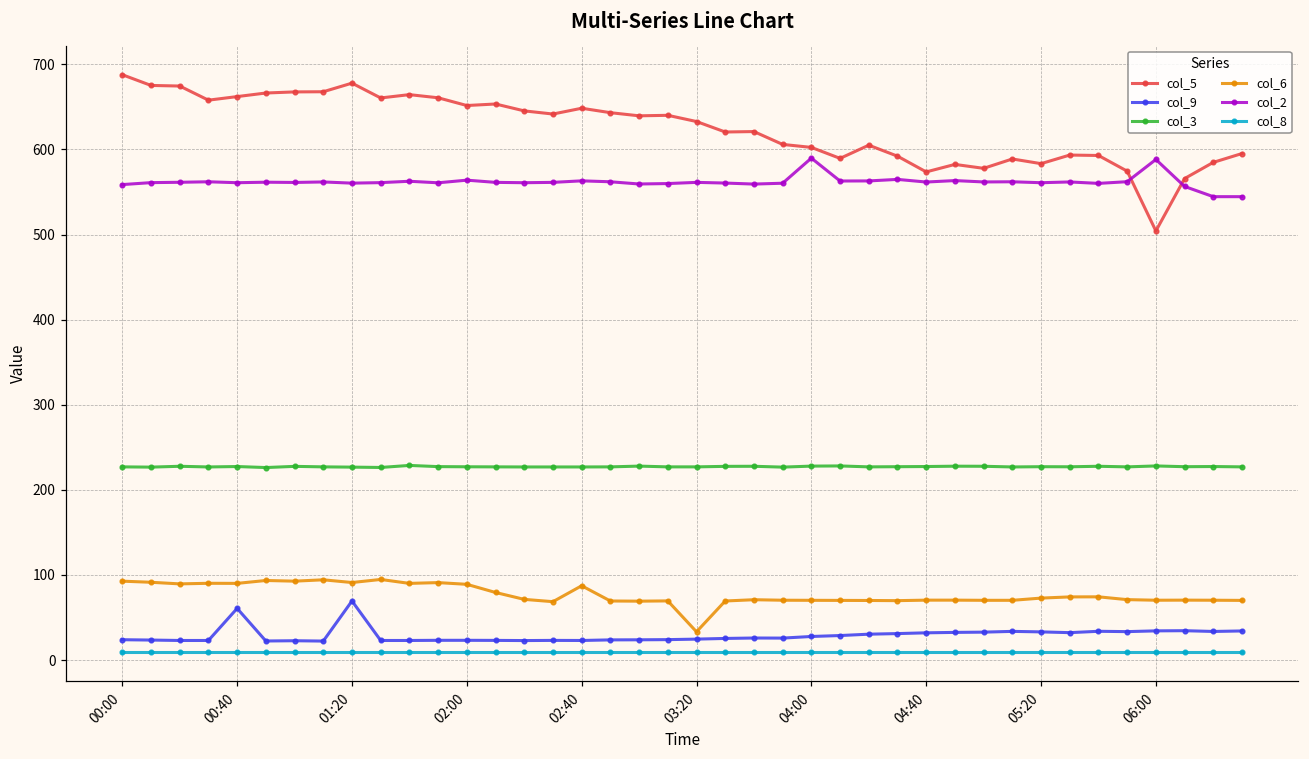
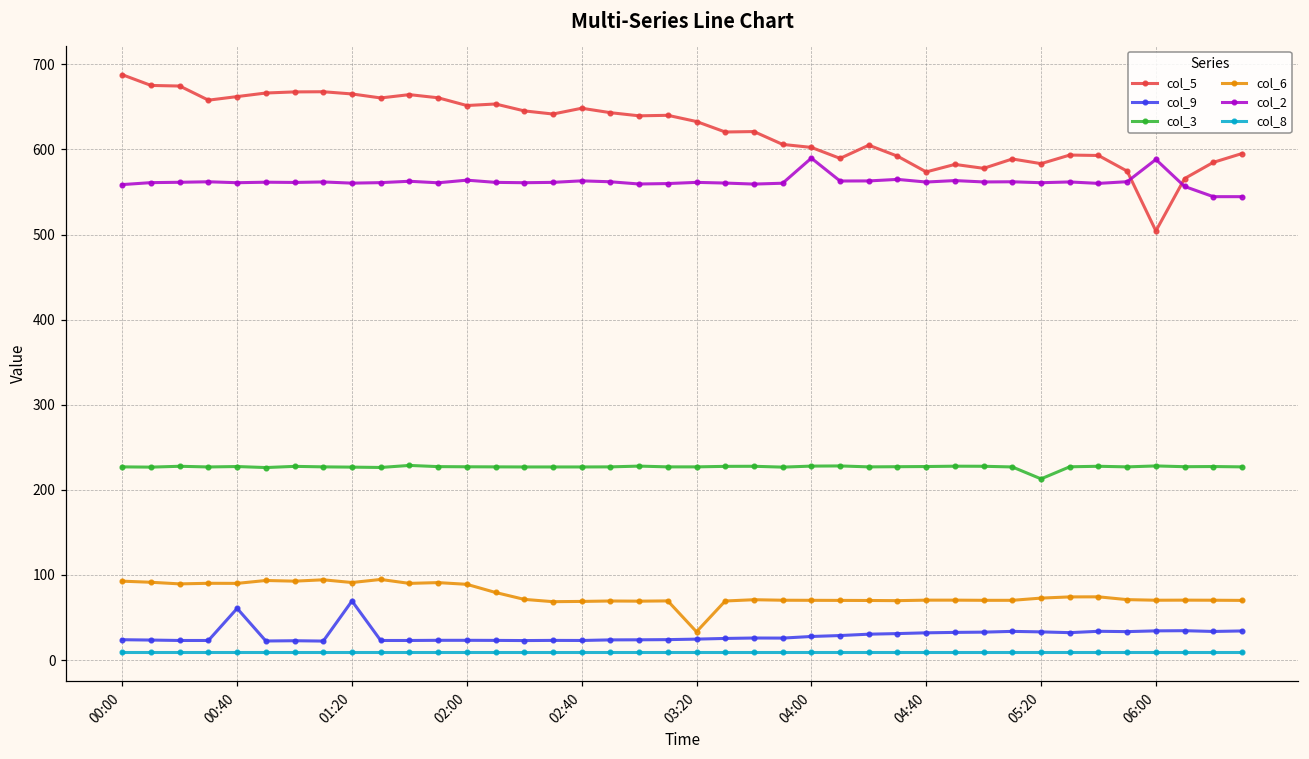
col_5, 01:20: 680 -> 670
col_6, 02:40: 90 -> 70
col_3, 05:20: 230 -> 210
